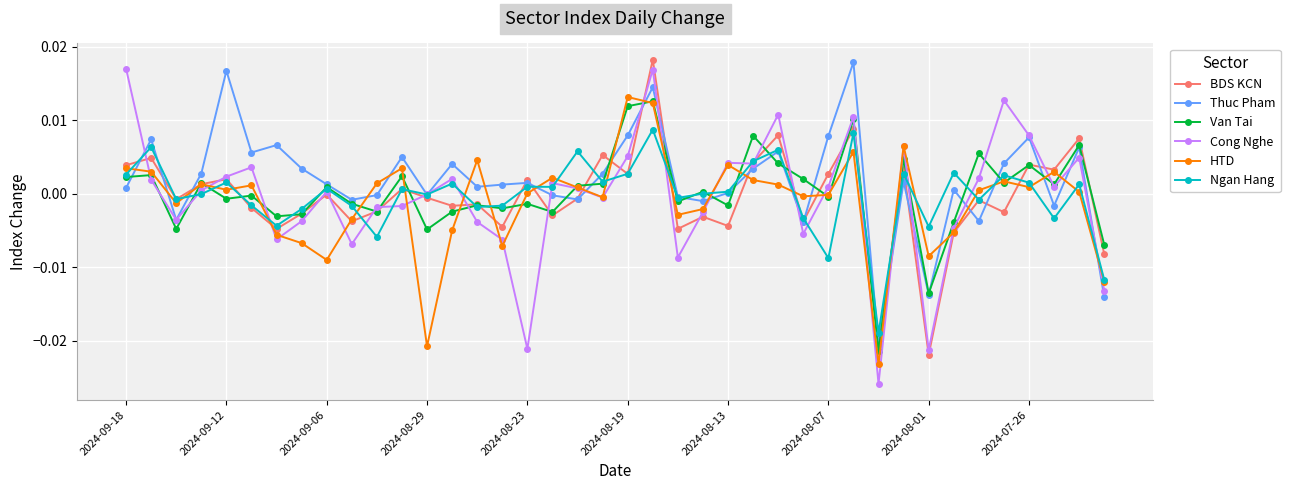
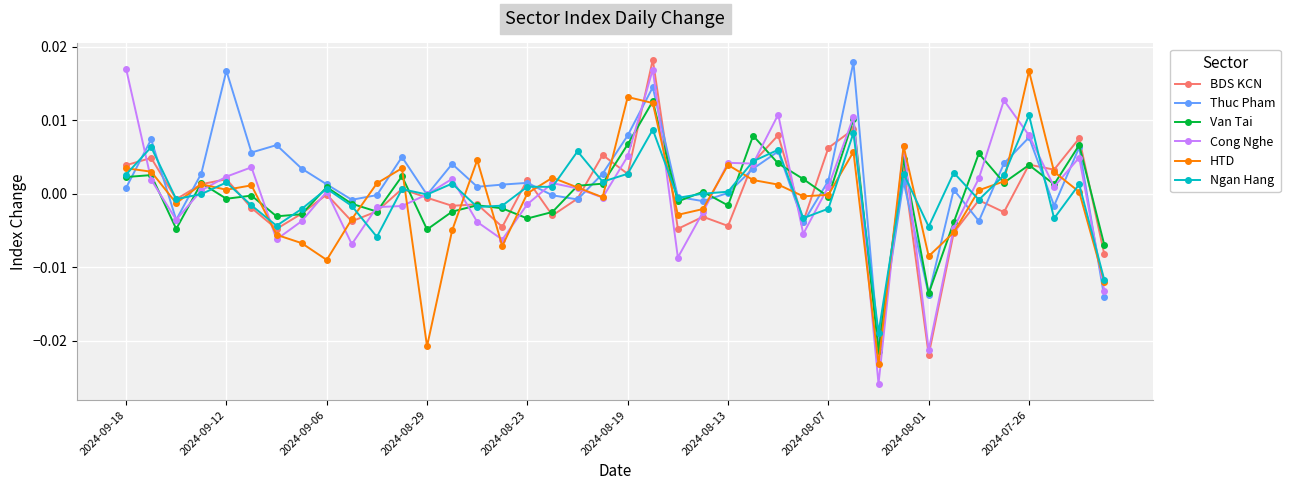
Van Tai, 2024-08-23: -0.001 -> -0.003
Cong Nghe, 2024-08-23: -0.021 -> -0.001
Van Tai, 2024-08-19: 0.012 -> 0.007
BDS KCN, 2024-08-07: 0.003 -> 0.006
Thuc Pham, 2024-08-07: 0.008 -> 0.002
Ngan Hang, 2024-08-07: -0.009 -> -0.002
HTD, 2024-07-26: 0.001 -> 0.017
Ngan Hang, 2024-07-26: 0.001 -> 0.011
